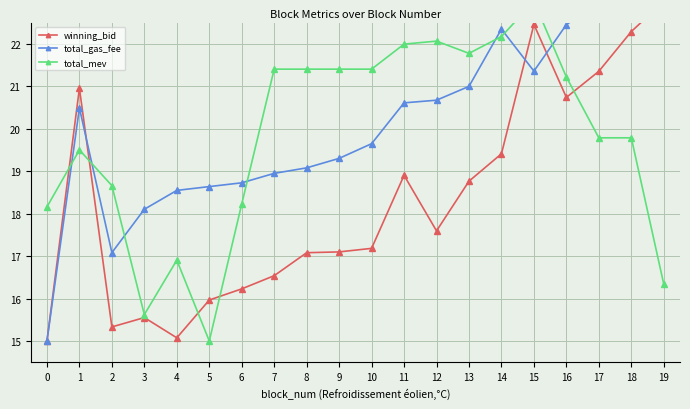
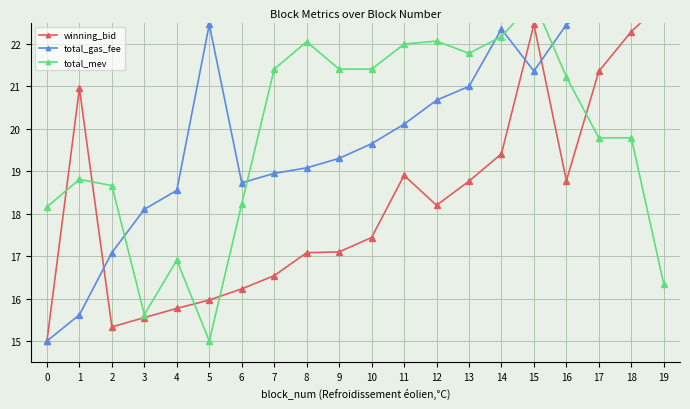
total_gas_fee, 1: 20.5 -> 15.6
total_mev, 1: 19.5 -> 18.8
winning_bid, 4: 15.1 -> 15.8
total_gas_fee, 5: 18.6 -> 22.5
total_mev, 8: 21.4 -> 22.0
winning_bid, 10: 17.2 -> 17.4
total_gas_fee, 11: 20.6 -> 20.1
winning_bid, 12: 17.6 -> 18.2
winning_bid, 16: 20.7 -> 18.8
